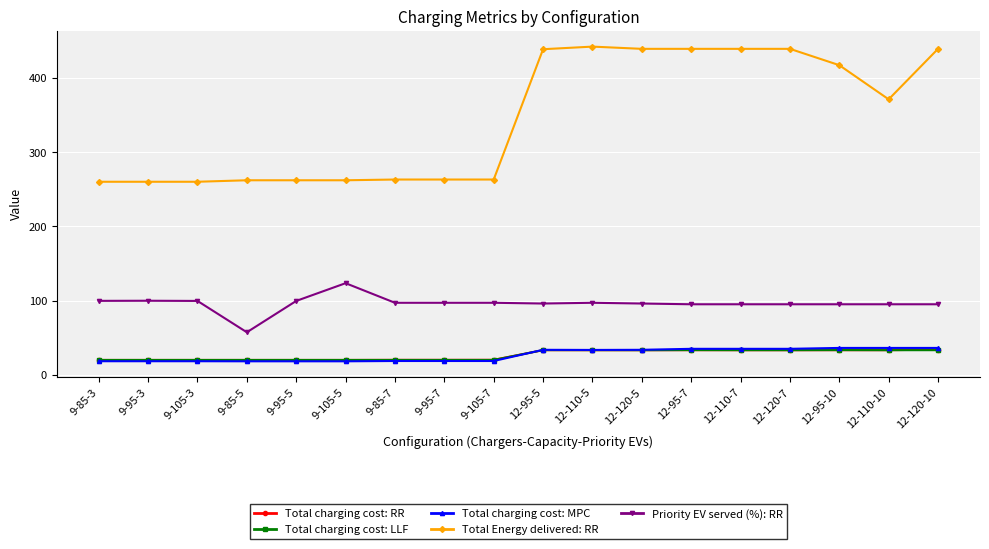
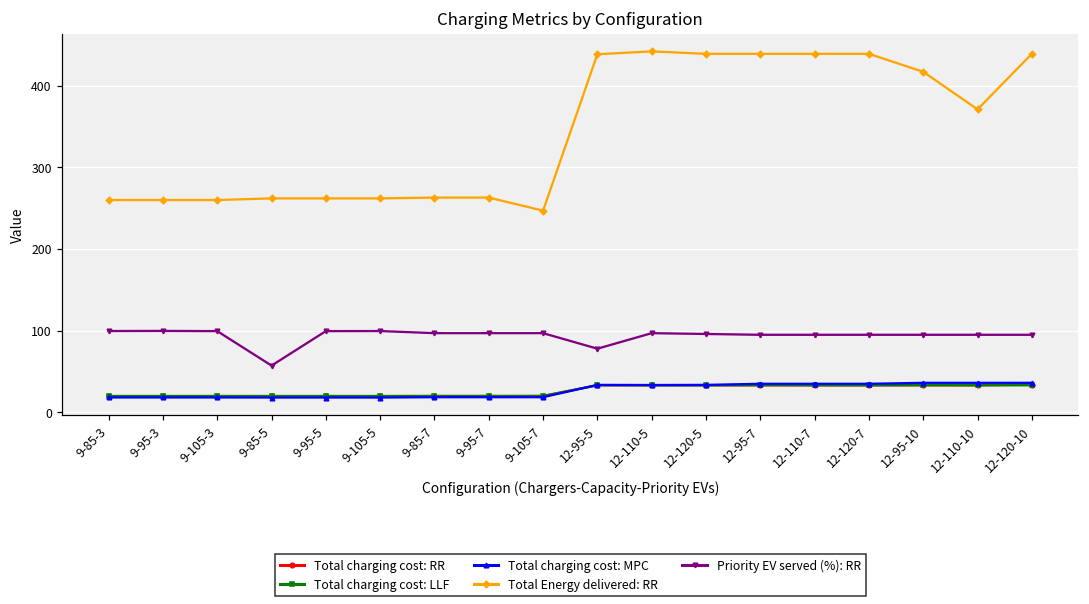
Priority EV served (%): RR, 9-105-5: 120 -> 100
Total Energy delivered: RR, 9-105-7: 260 -> 250
Priority EV served (%): RR, 12-95-5: 100 -> 80
